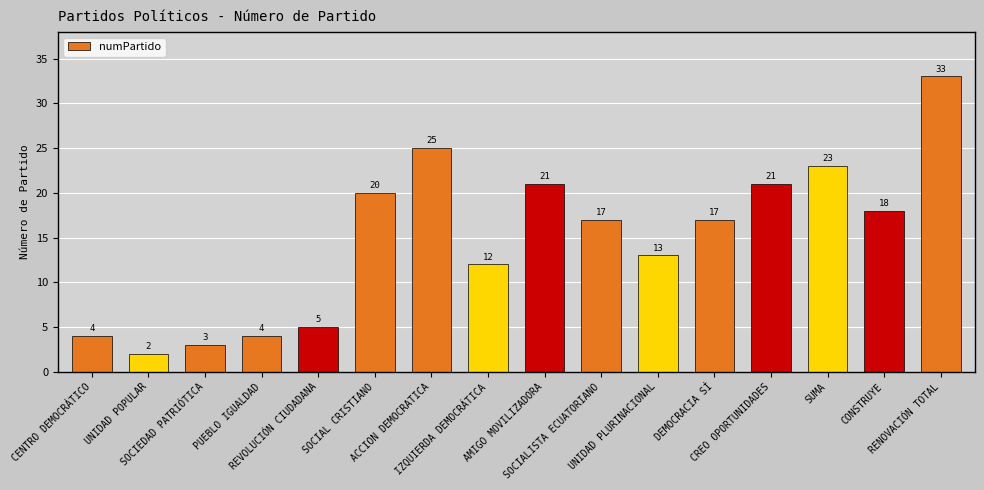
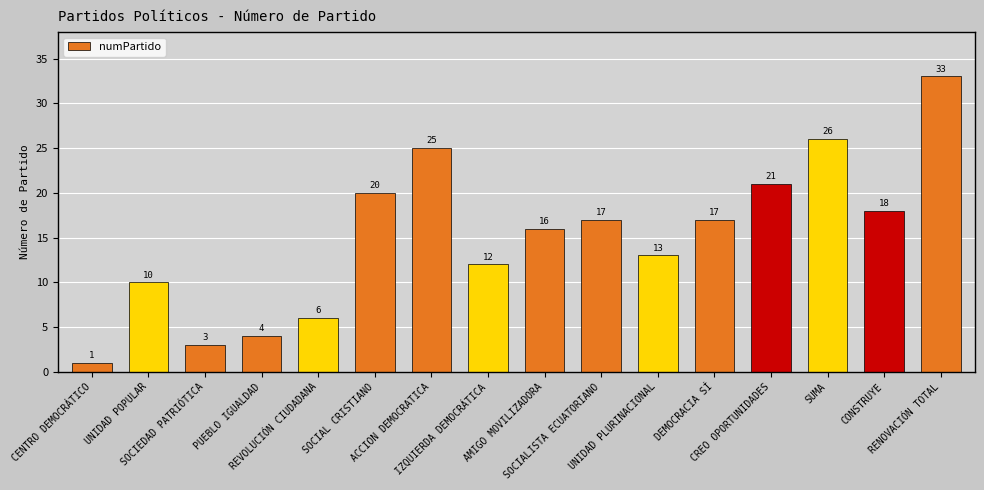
CENTRO DEMOCRÁTICO: 4 -> 1
UNIDAD POPULAR: 2 -> 10
REVOLUCIÓN CIUDADANA: 5 -> 6
AMIGO MOVILIZADORA: 21 -> 16
SUMA: 23 -> 26
